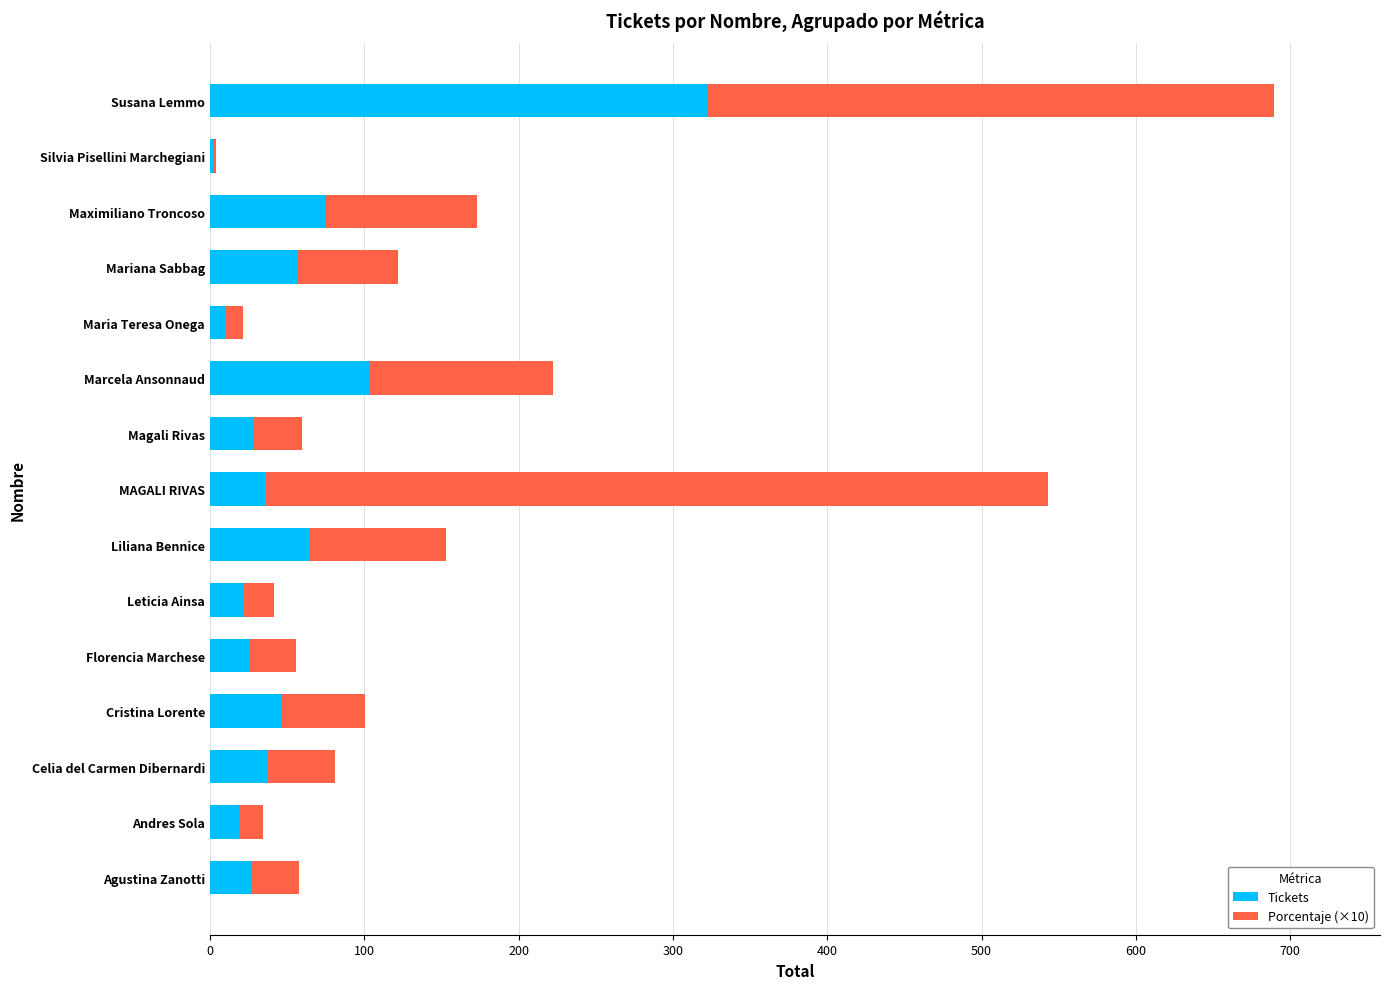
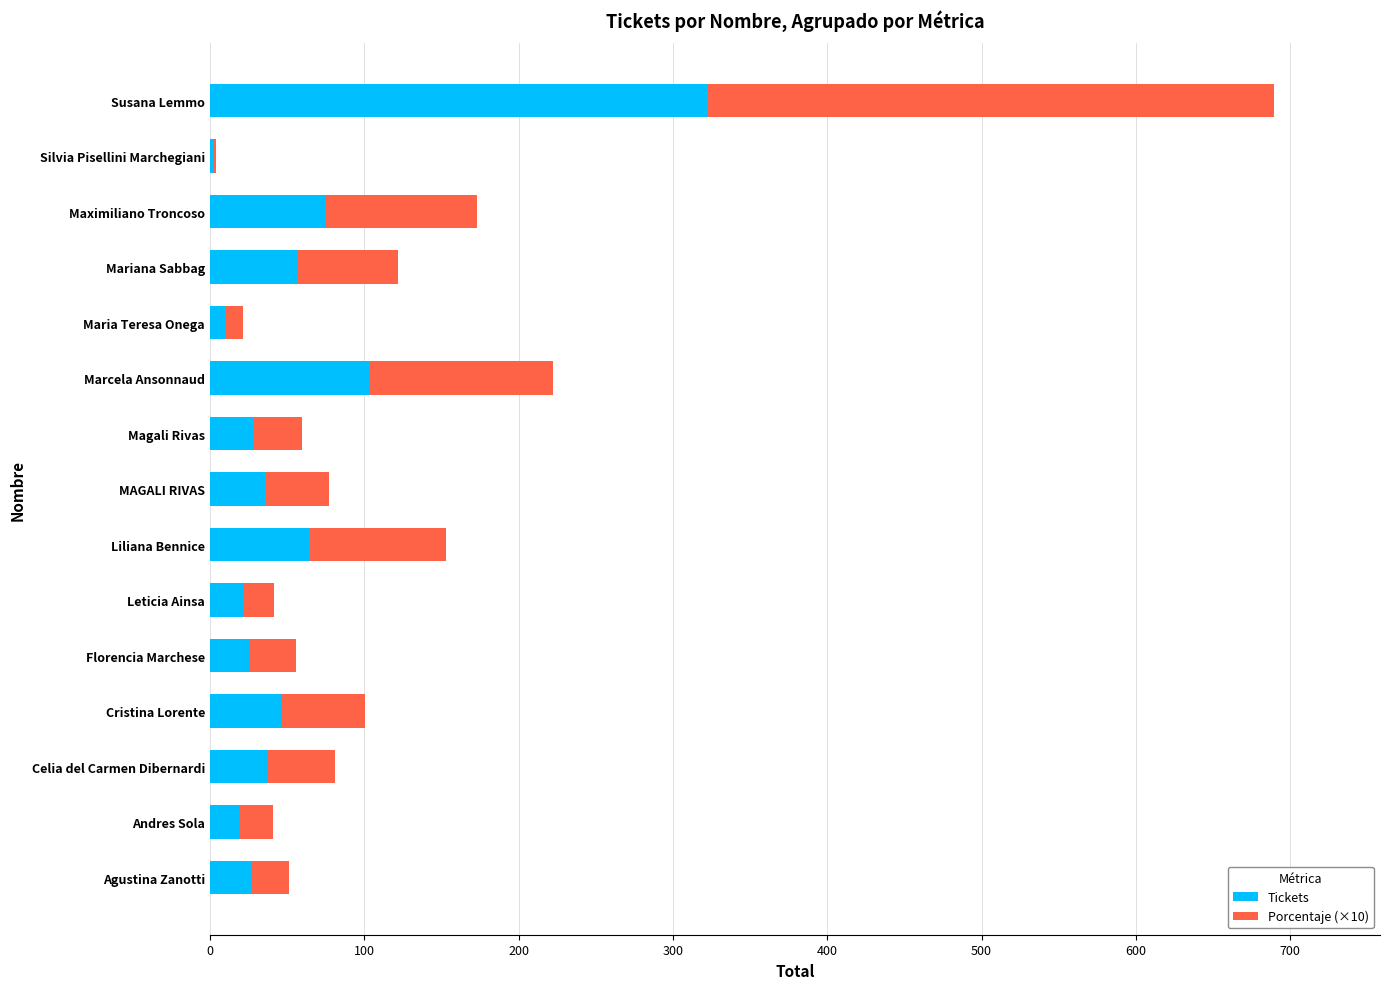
Porcentaje (×10), MAGALI RIVAS: 507 -> 41
Porcentaje (×10), Andres Sola: 16 -> 22
Porcentaje (×10), Agustina Zanotti: 31 -> 24
